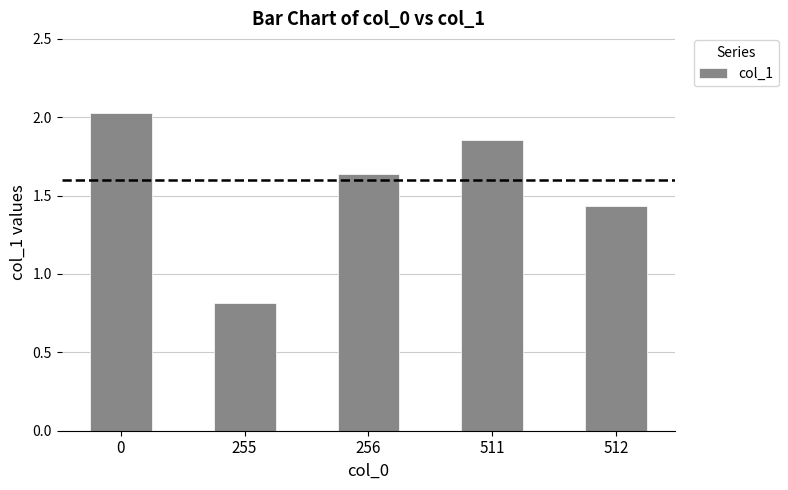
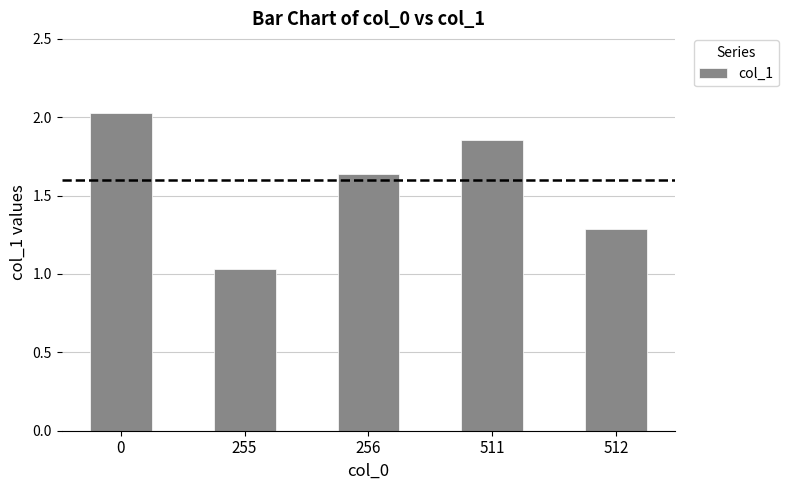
255: 0.81 -> 1.03
512: 1.43 -> 1.29
